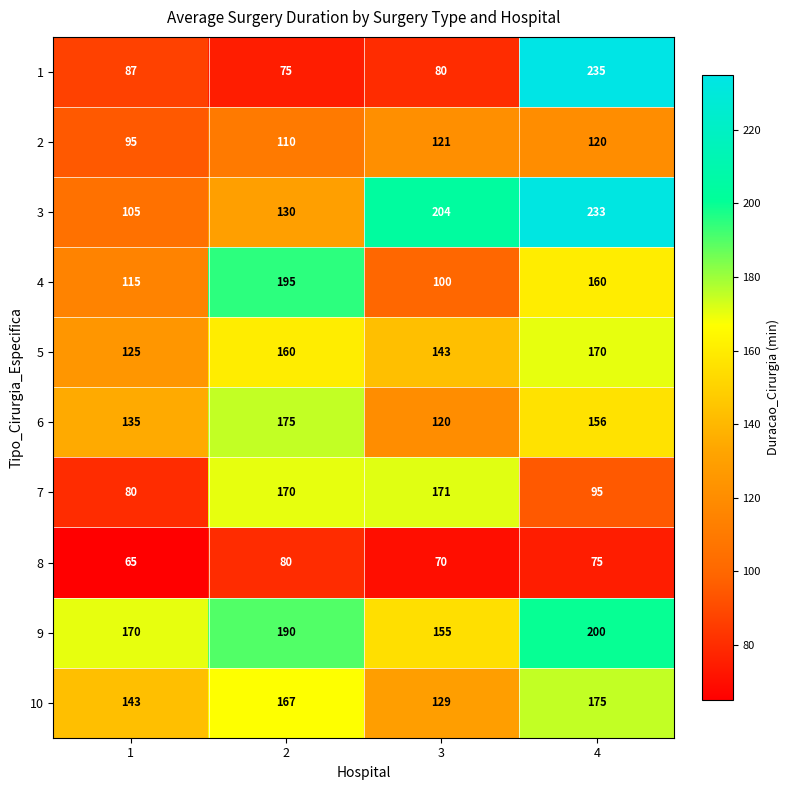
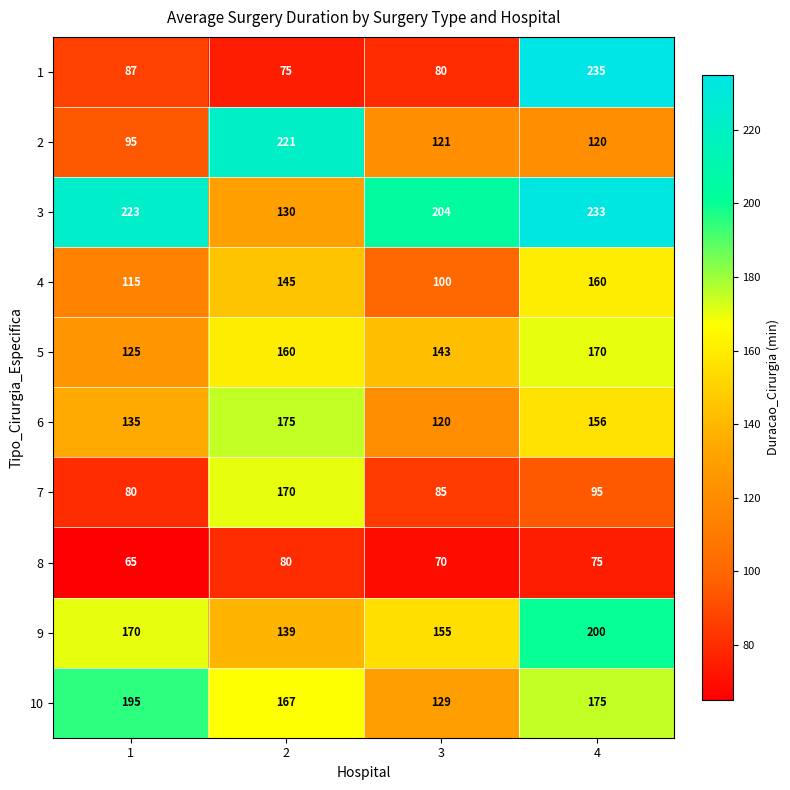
2, 2: 110 -> 221
3, 1: 105 -> 223
4, 2: 195 -> 145
7, 3: 171 -> 85
9, 2: 190 -> 139
10, 1: 143 -> 195
